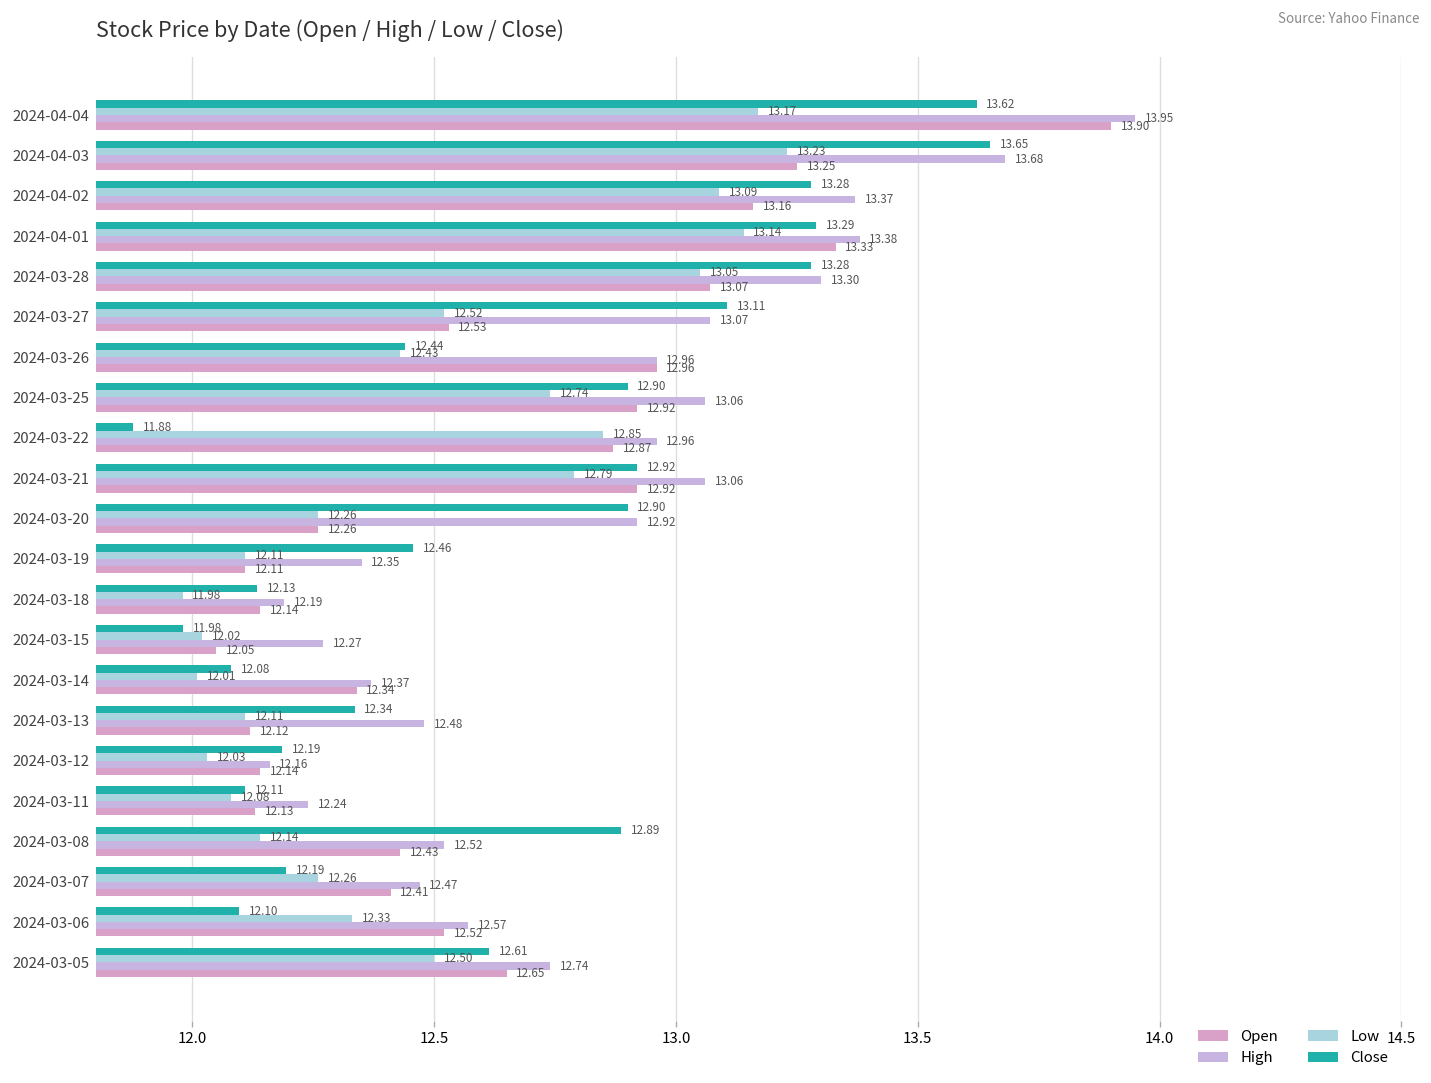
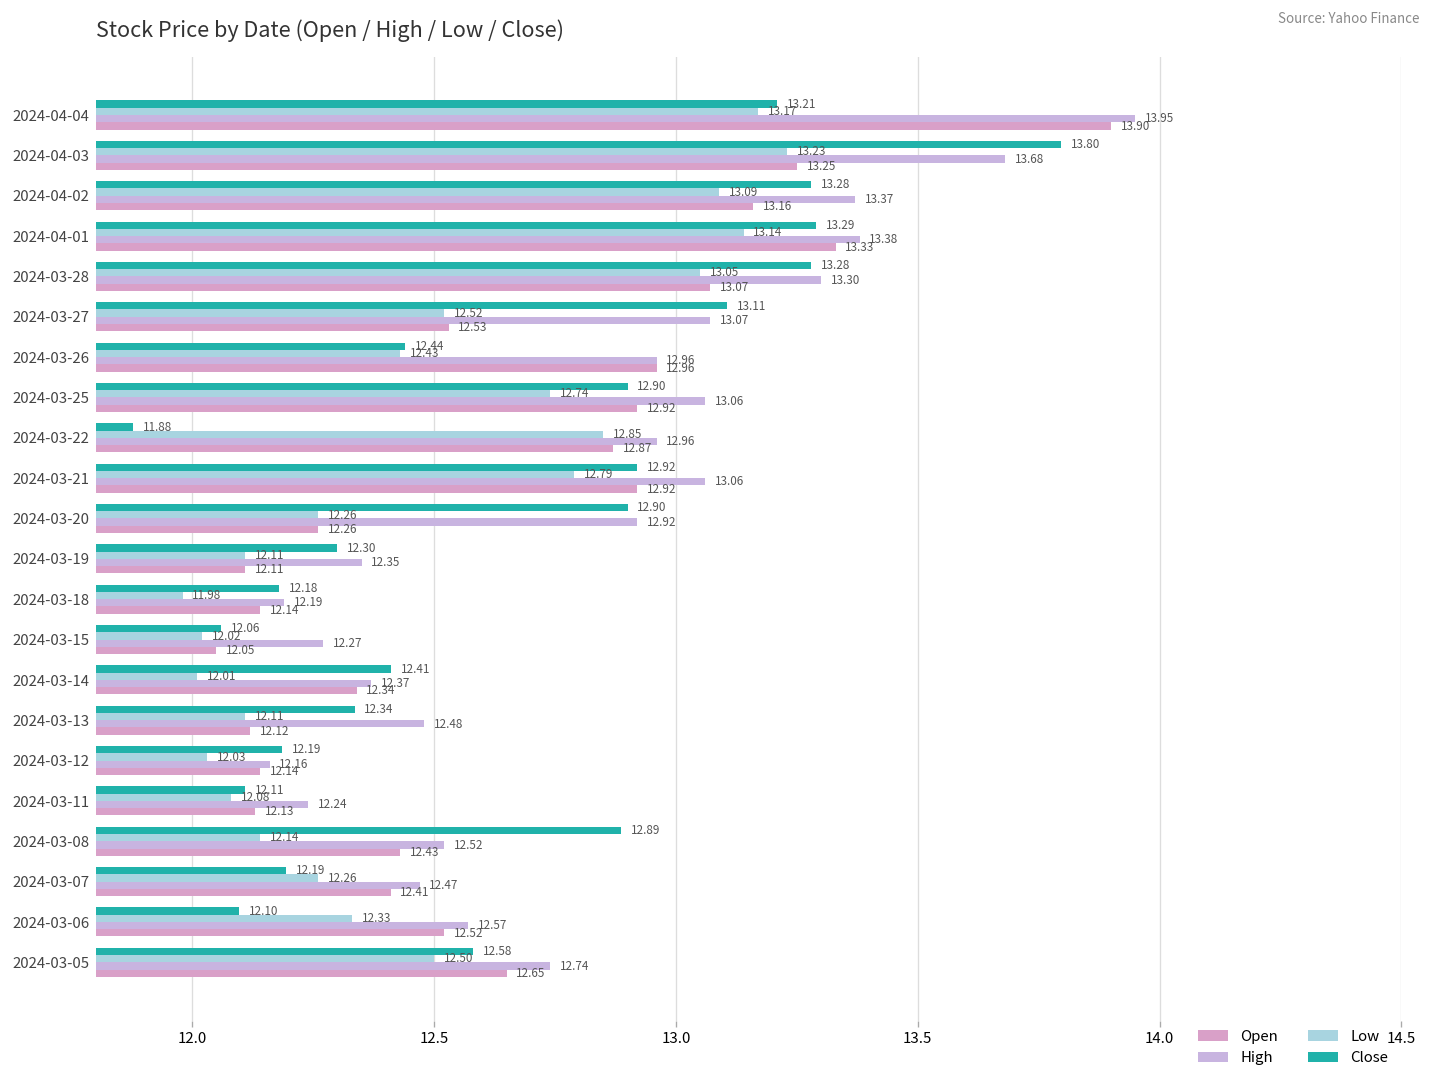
Close, 2024-04-04: 13.62 -> 13.21
Close, 2024-04-03: 13.65 -> 13.80
Close, 2024-03-19: 12.46 -> 12.30
Close, 2024-03-18: 12.13 -> 12.18
Close, 2024-03-15: 11.98 -> 12.06
Close, 2024-03-14: 12.08 -> 12.41
Close, 2024-03-05: 12.61 -> 12.58
